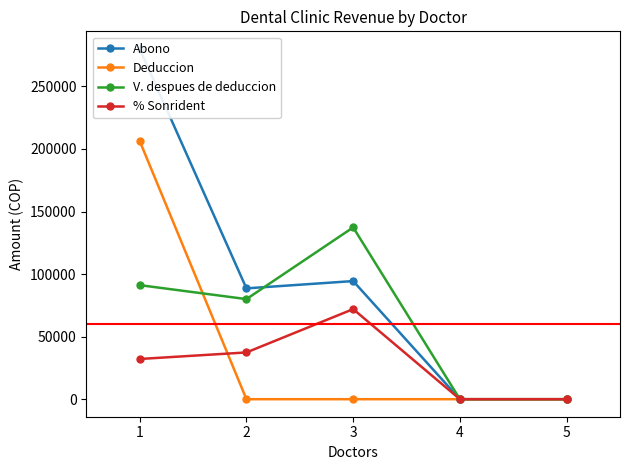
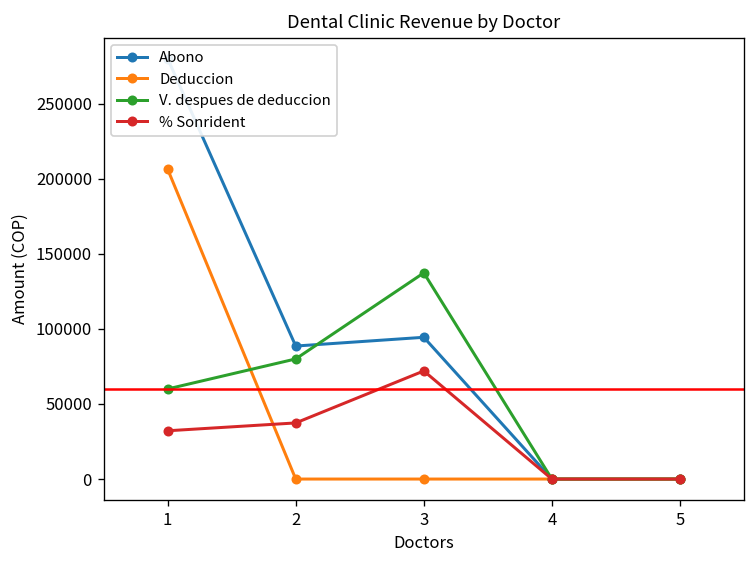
V. despues de deduccion, 1: 91000 -> 60000
